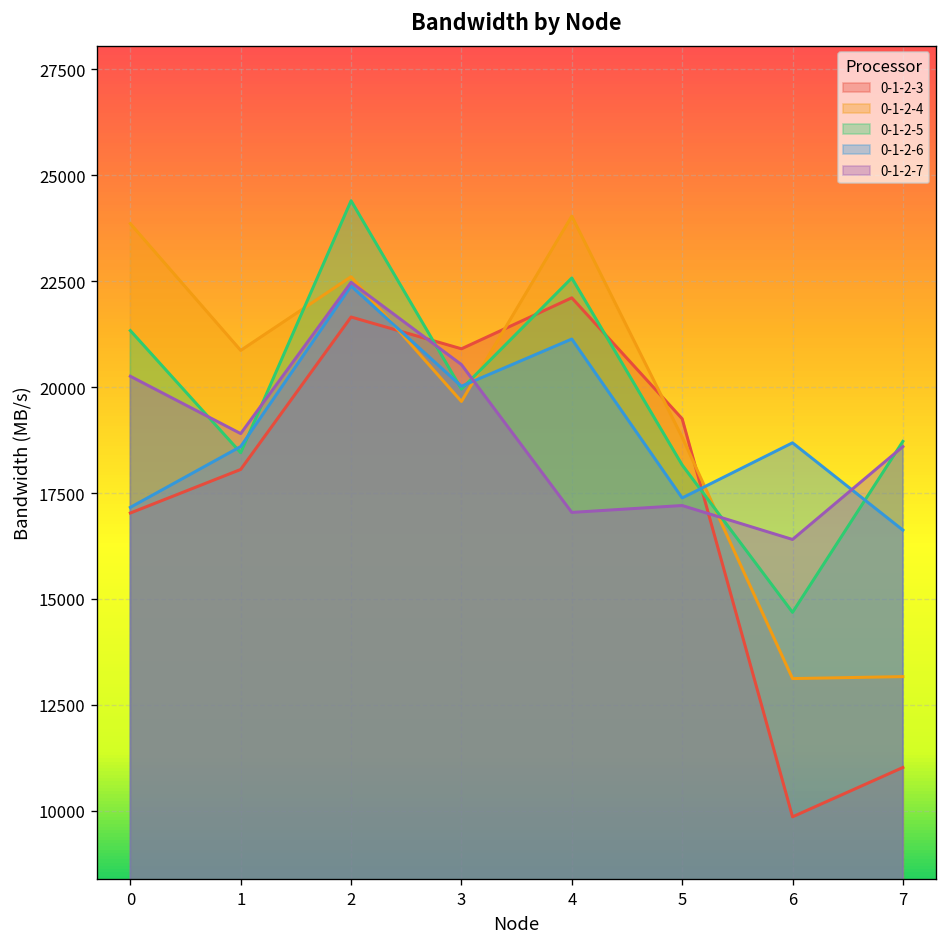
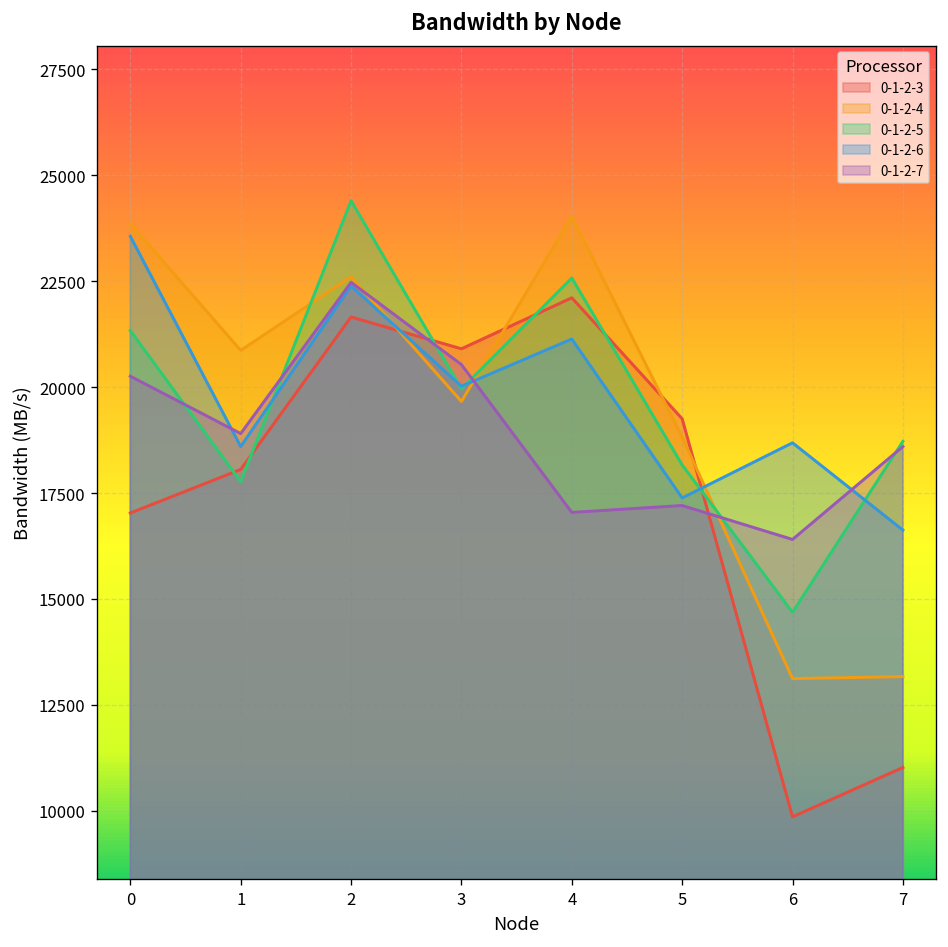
0-1-2-6, 0: 17200 -> 23600
0-1-2-5, 1: 18500 -> 17800
